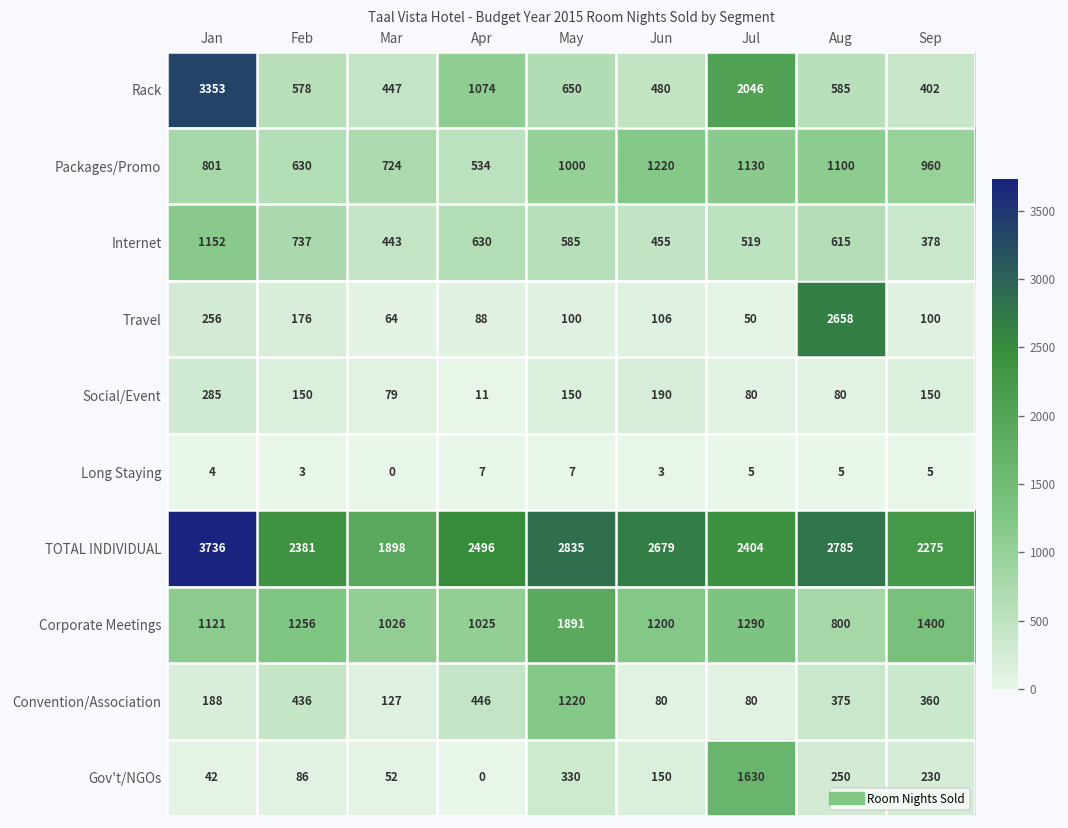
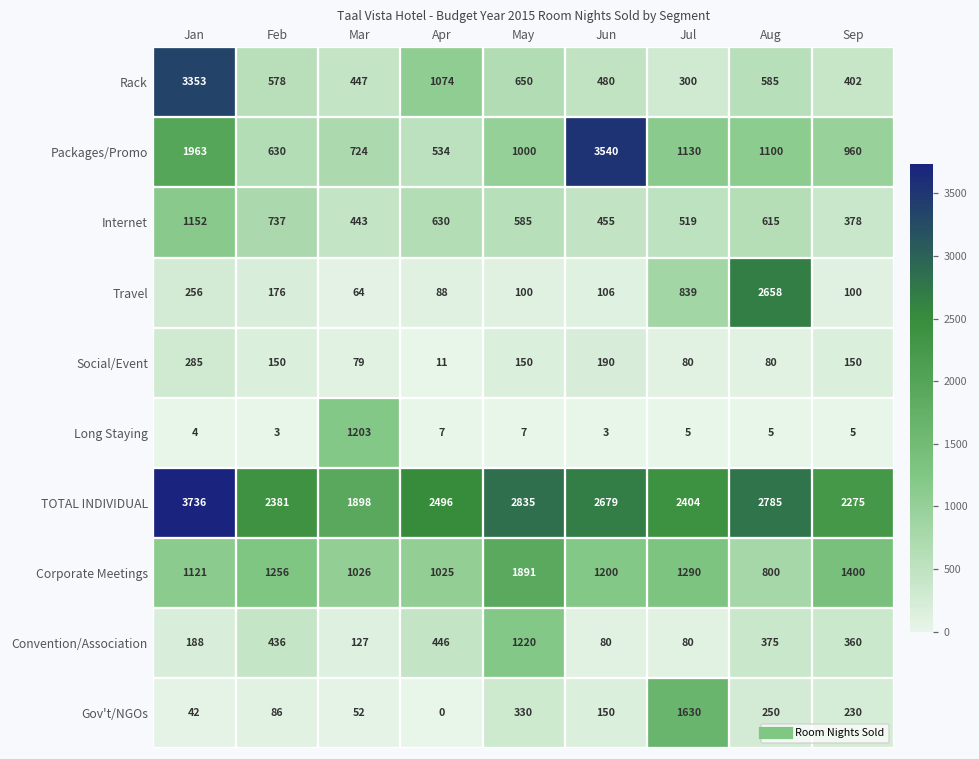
Rack, Jul: 2046 -> 300
Packages/Promo, Jan: 801 -> 1963
Packages/Promo, Jun: 1220 -> 3540
Travel, Jul: 50 -> 839
Long Staying, Mar: 0 -> 1203
